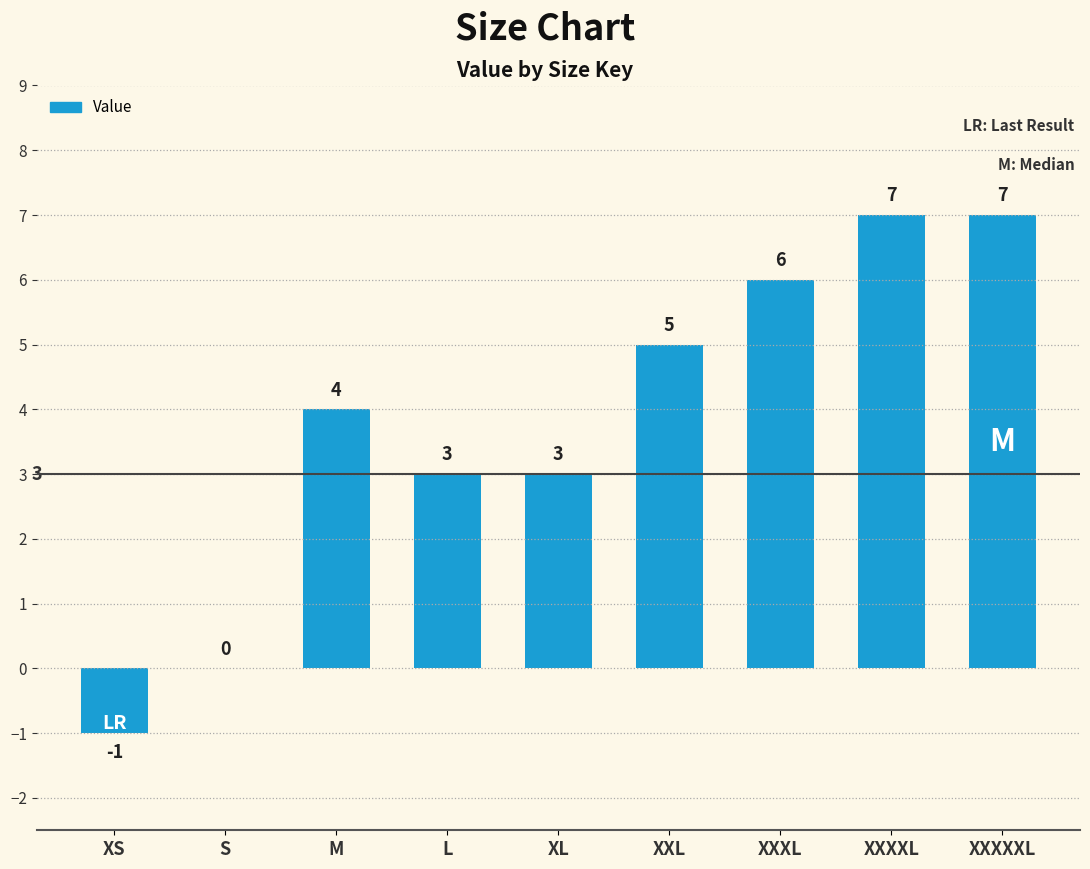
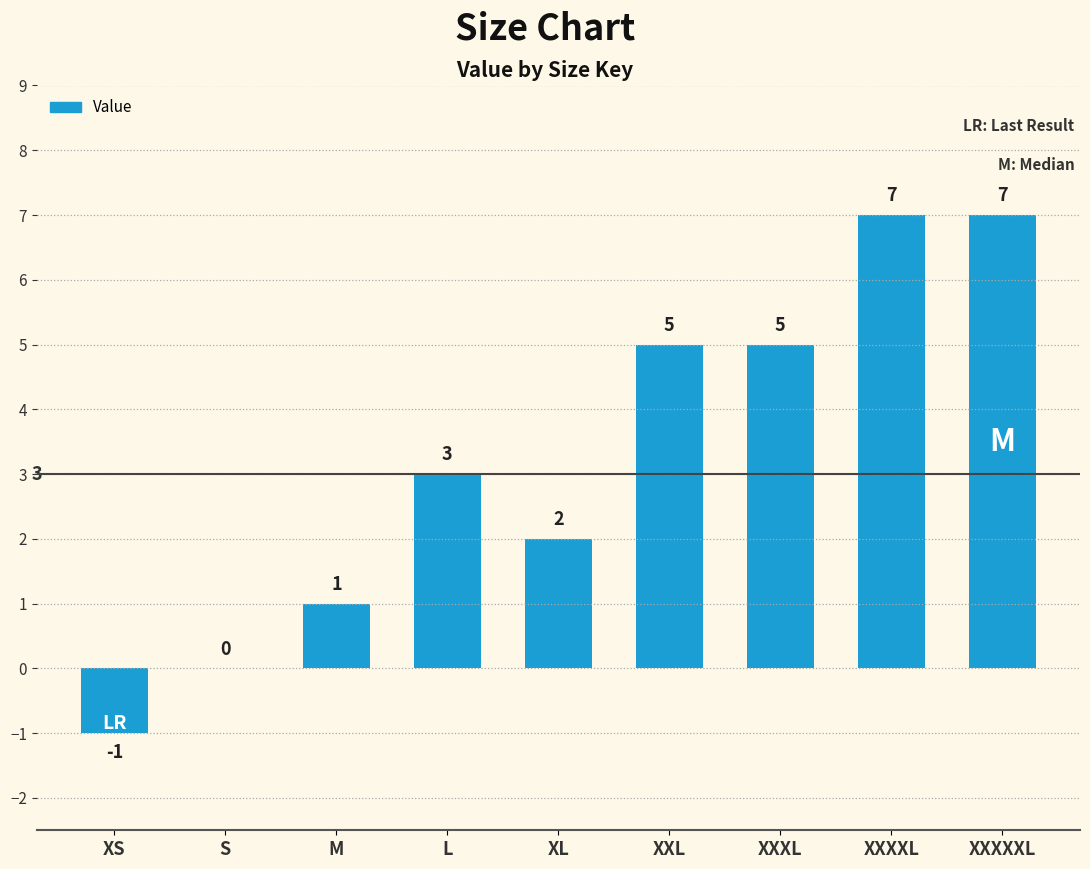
M: 4 -> 1
XL: 3 -> 2
XXXL: 6 -> 5
